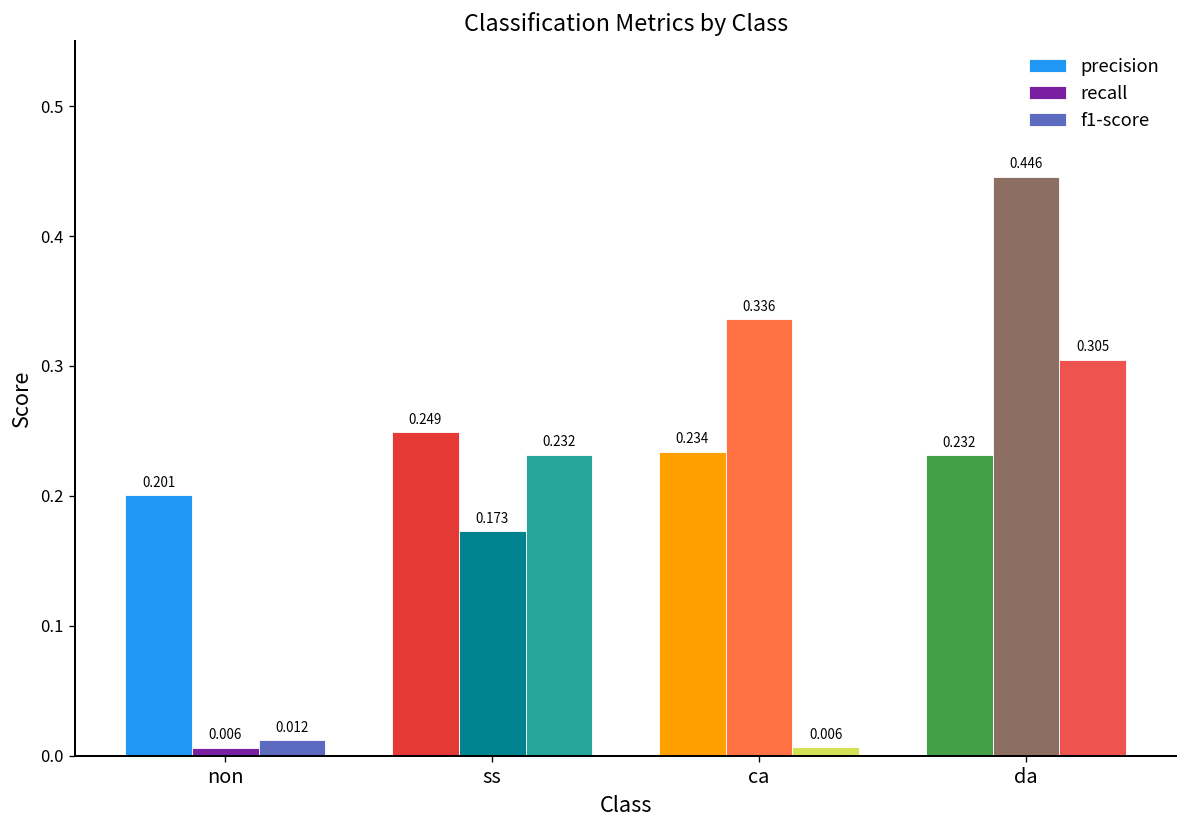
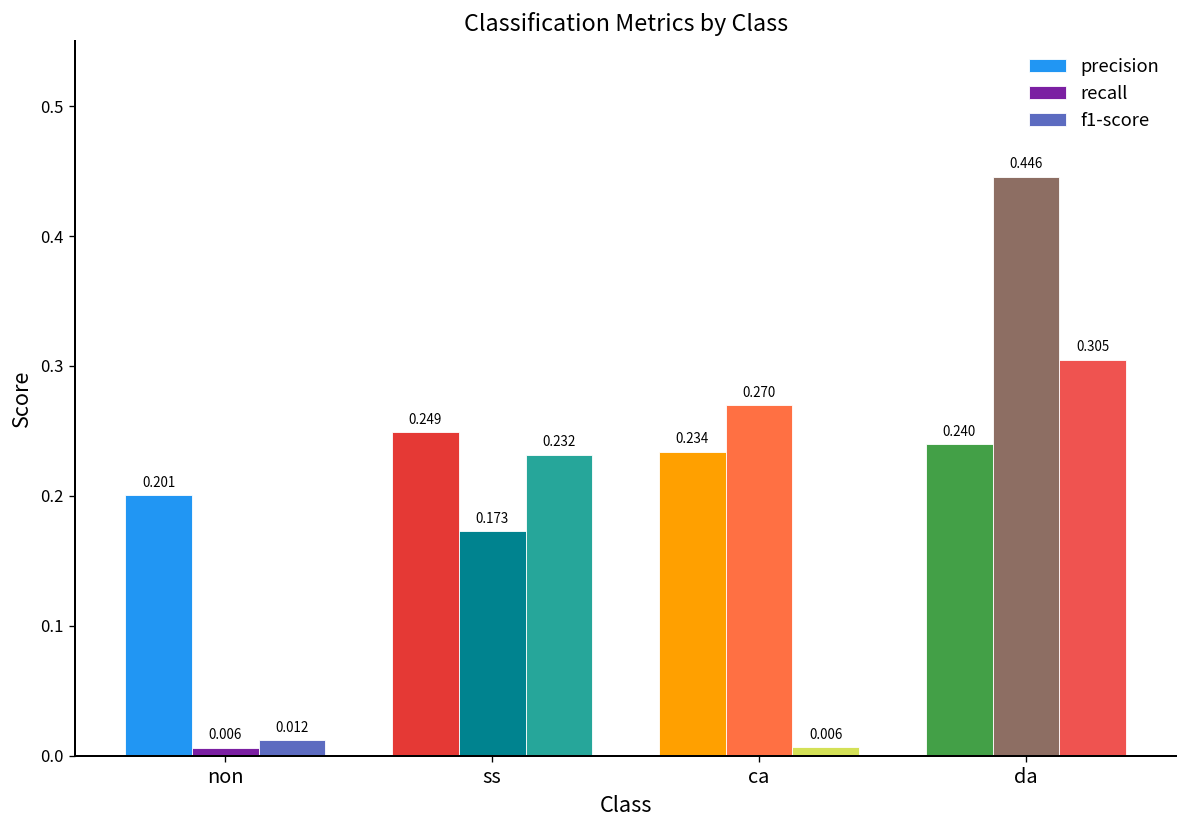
recall, ca: 0.336 -> 0.270
precision, da: 0.232 -> 0.240
